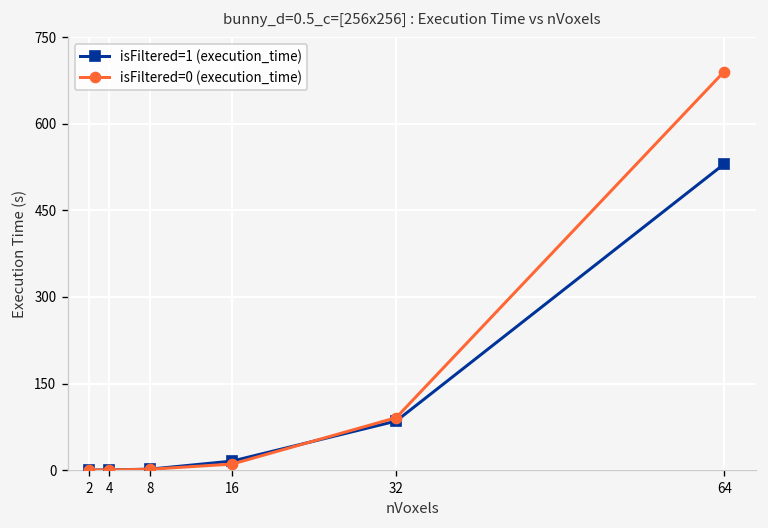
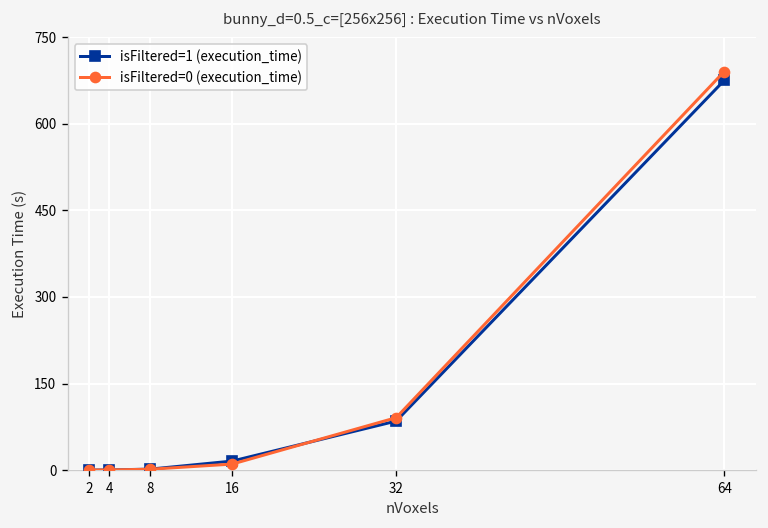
isFiltered=1 (execution_time), 64: 530 -> 680
